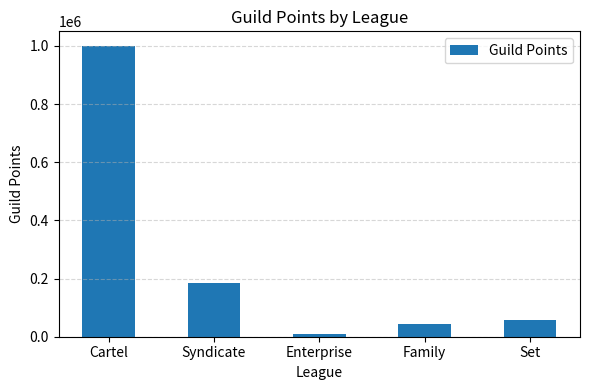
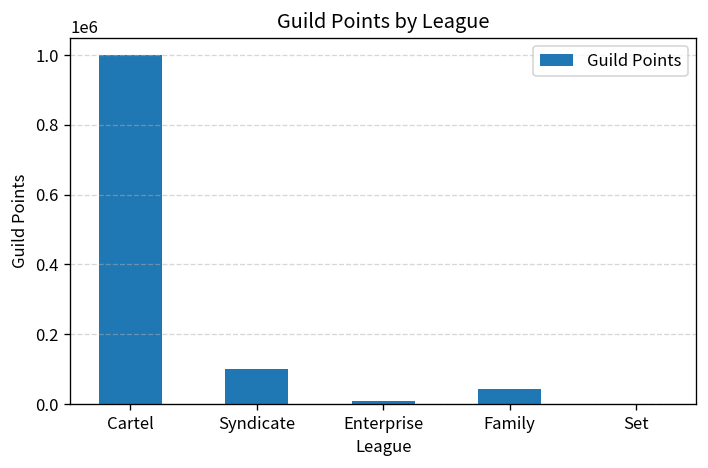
Syndicate: 180000 -> 100000
Set: 60000 -> 0
